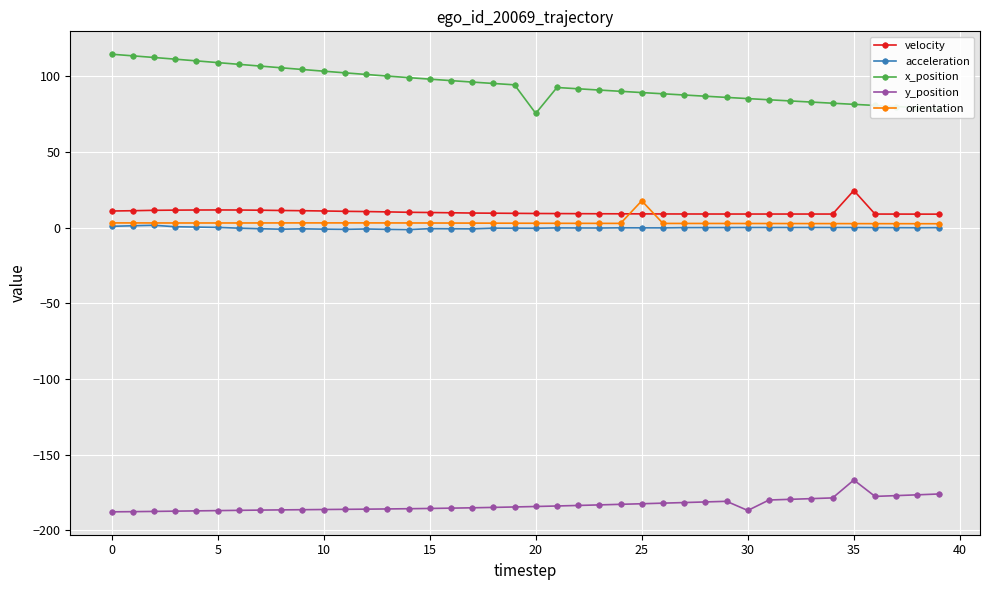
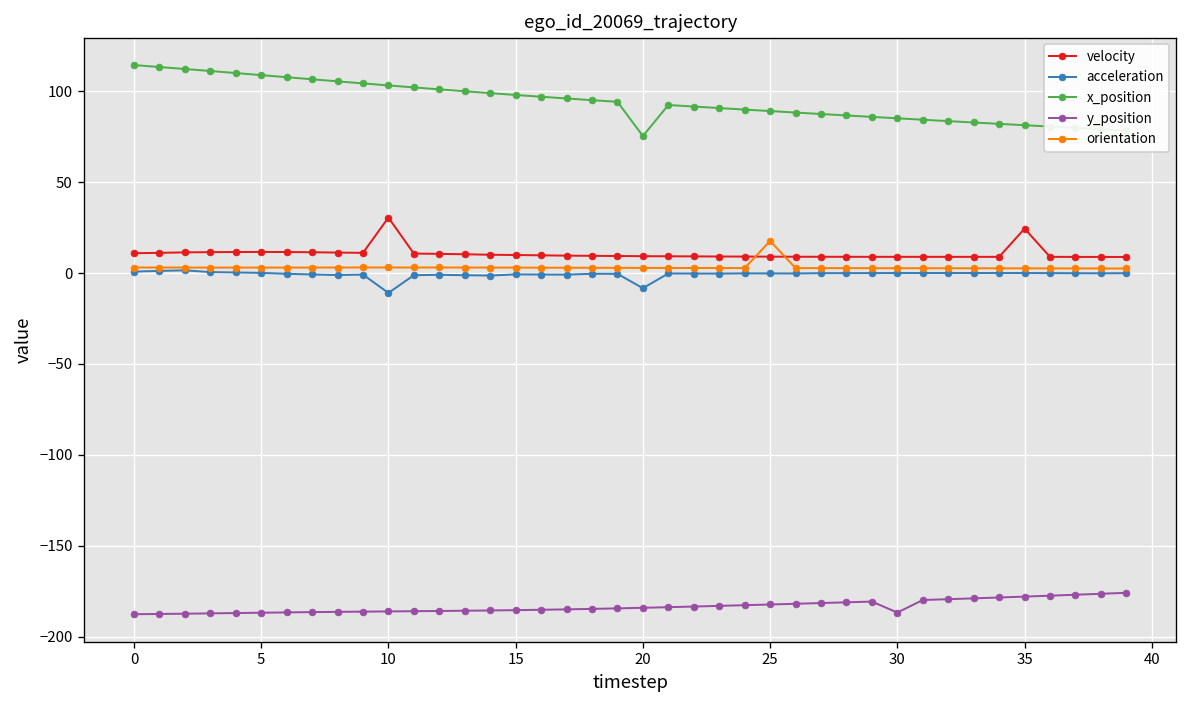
velocity, 10: 11 -> 30
acceleration, 10: -1 -> -11
acceleration, 20: 0 -> -8
y_position, 35: -167 -> -178
